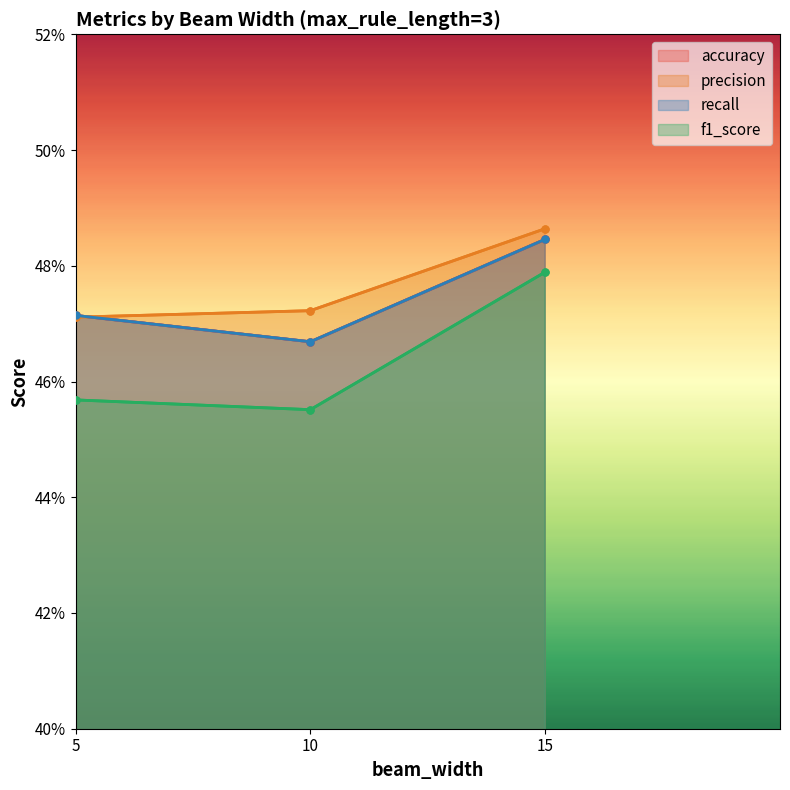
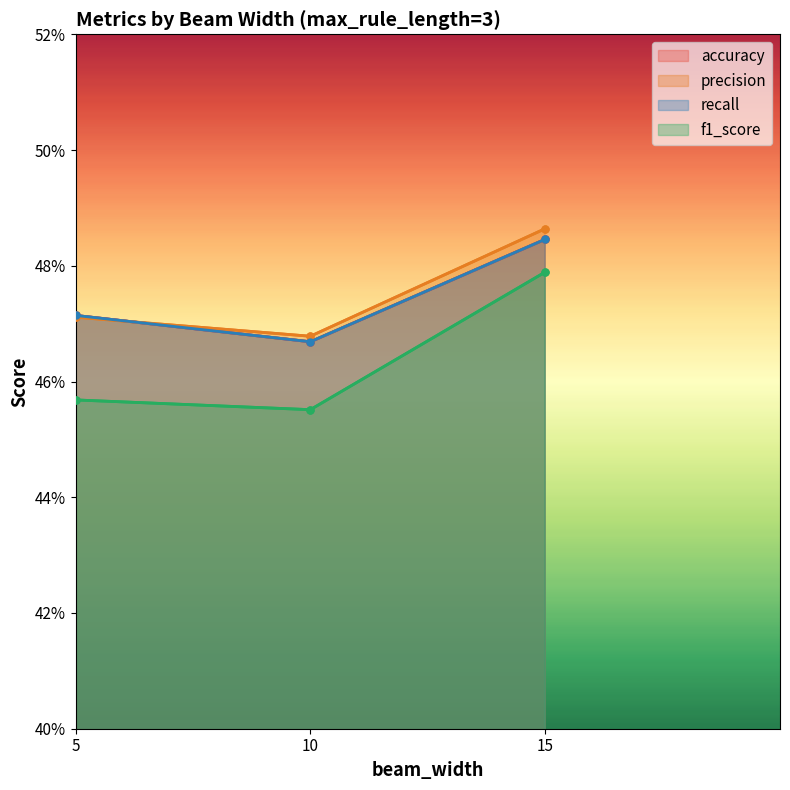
precision, 10: 47.2% -> 46.8%
